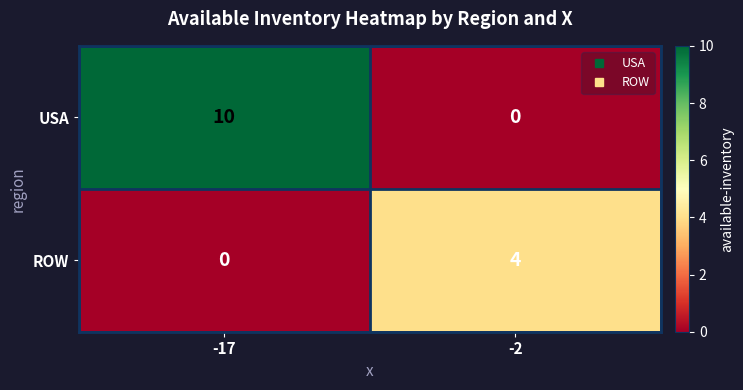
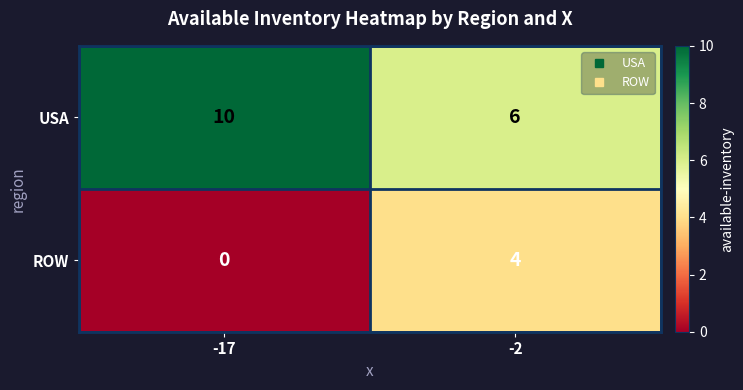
USA, -2: 0 -> 6
